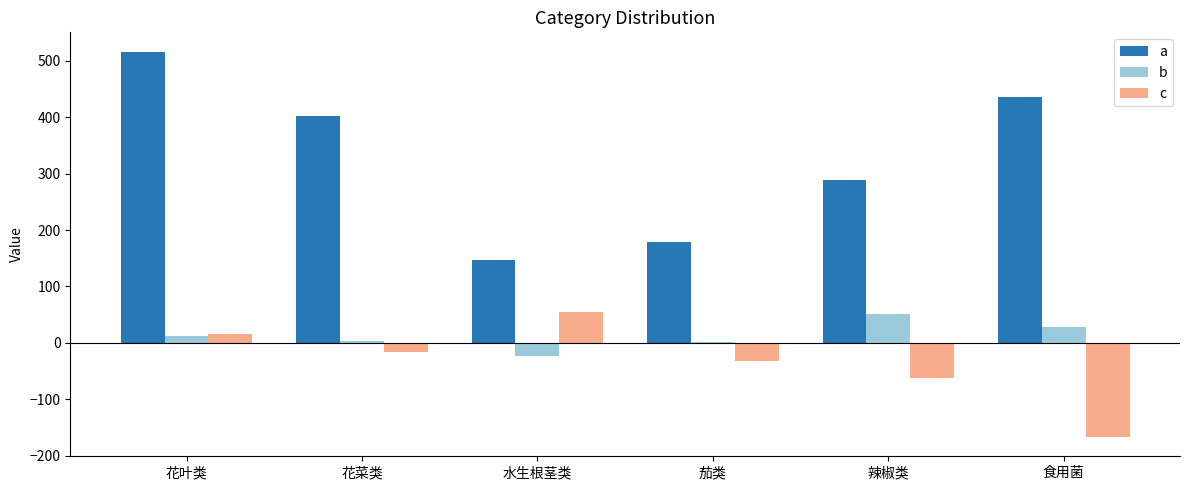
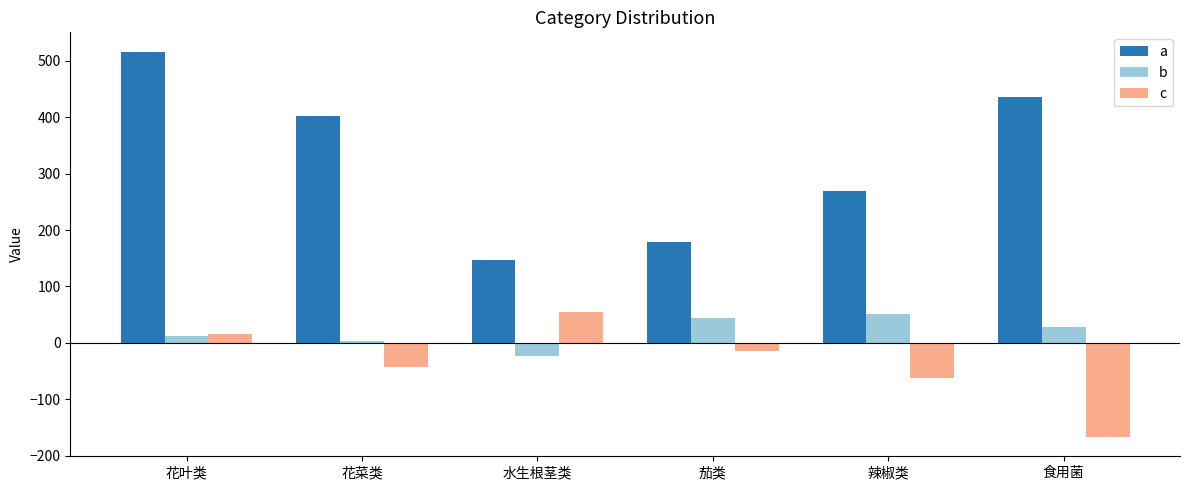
c, 花菜类: -20 -> -40
b, 茄类: 0 -> 40
c, 茄类: -30 -> -20
a, 辣椒类: 290 -> 270
